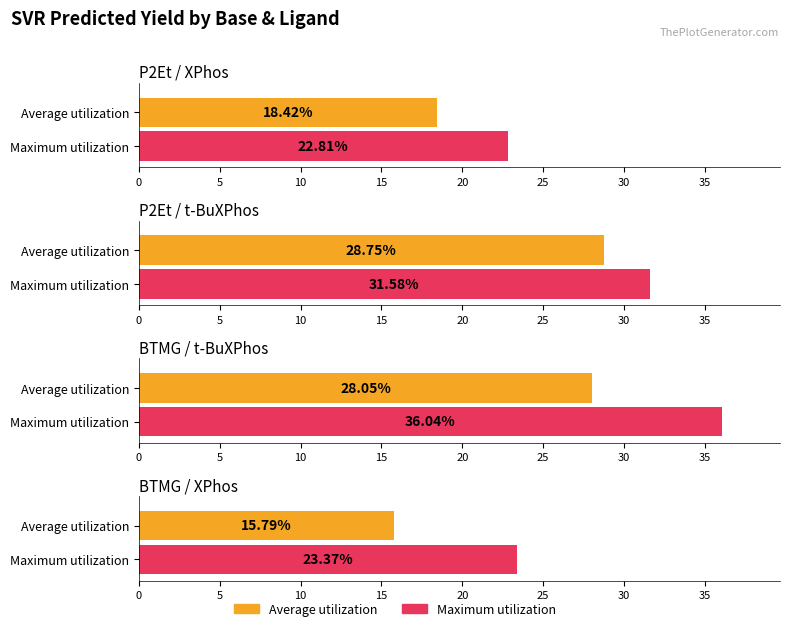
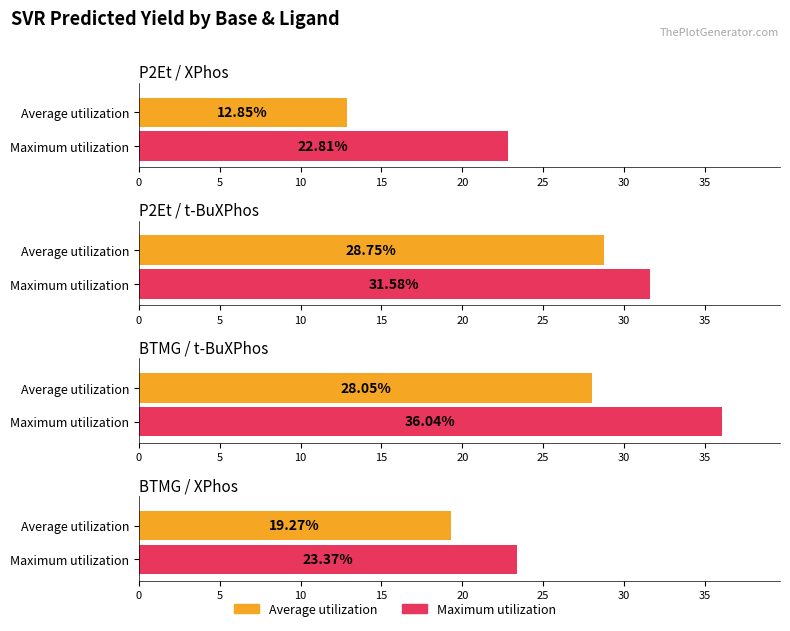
P2Et / XPhos, Average utilization: 18.42% -> 12.85%
BTMG / XPhos, Average utilization: 15.79% -> 19.27%
